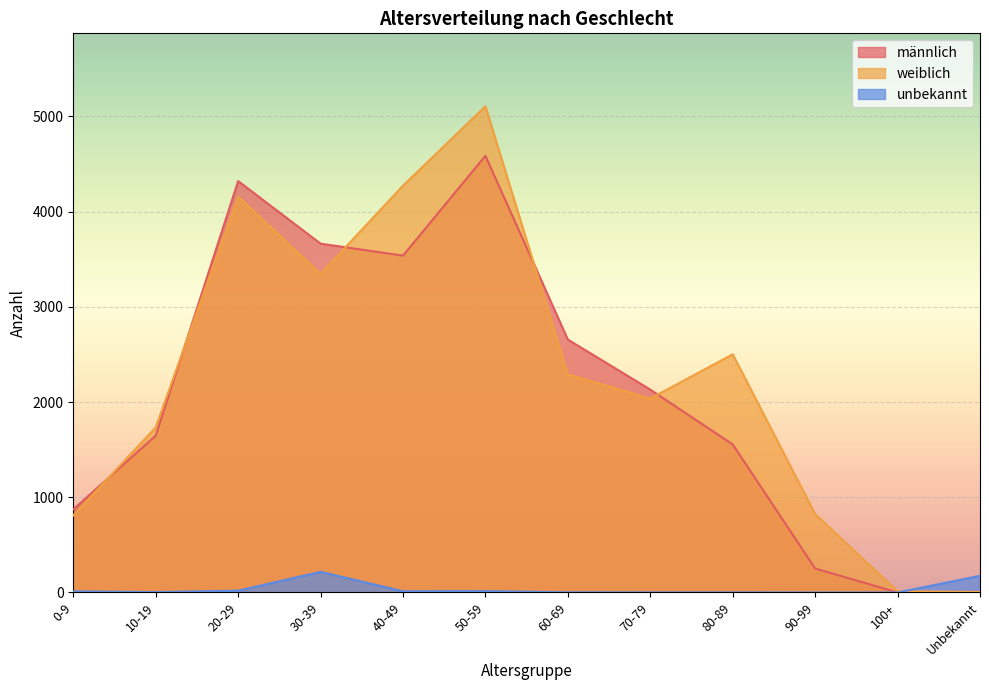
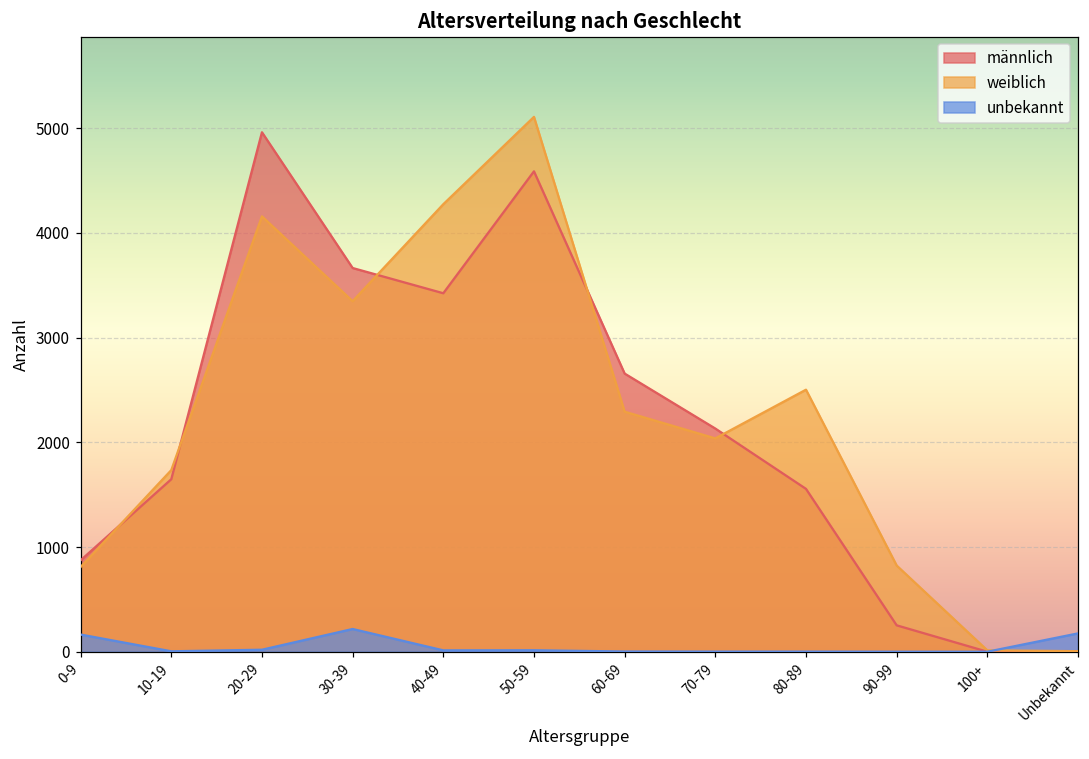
unbekannt, 0-9: 0 -> 200
männlich, 20-29: 4300 -> 5000
männlich, 40-49: 3500 -> 3400
